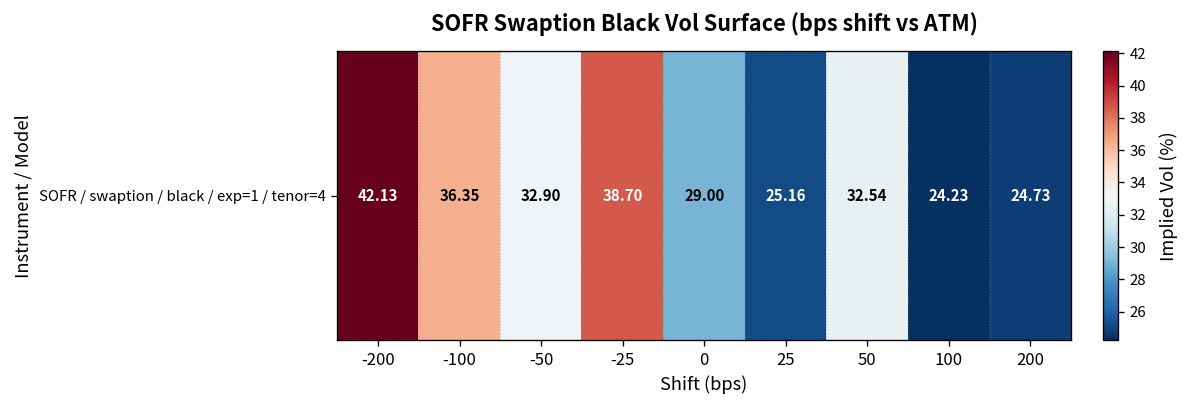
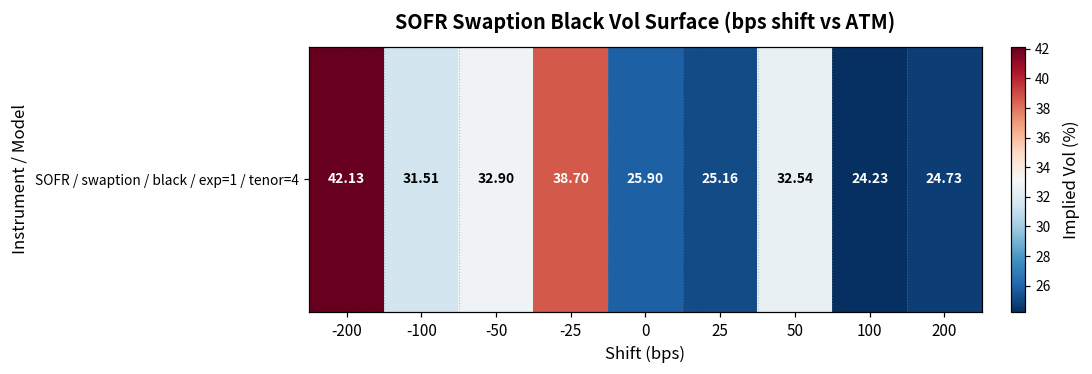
SOFR / swaption / black / exp=1 / tenor=4, -100: 36.35 -> 31.51
SOFR / swaption / black / exp=1 / tenor=4, 0: 29.00 -> 25.90
